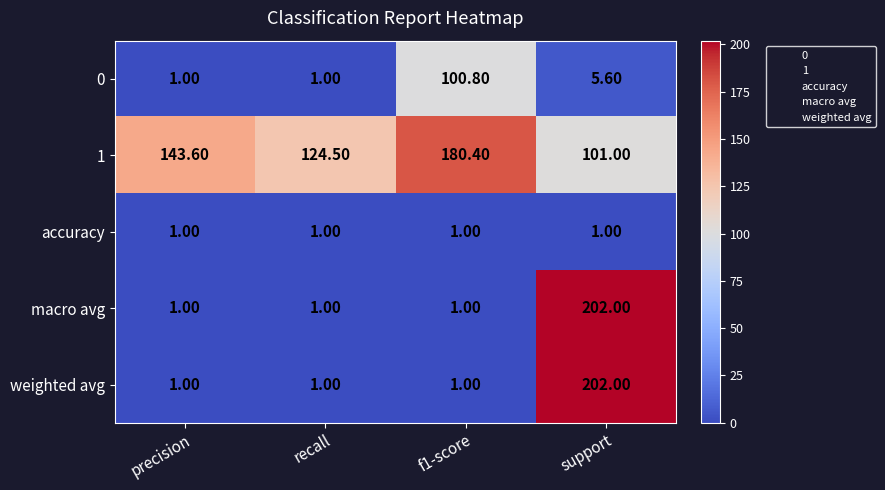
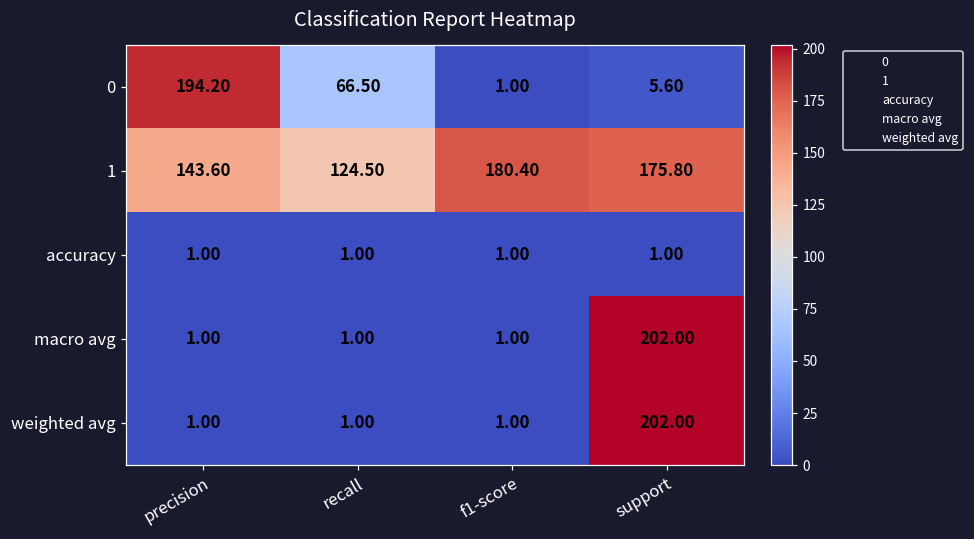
0, precision: 1.00 -> 194.20
0, recall: 1.00 -> 66.50
0, f1-score: 100.80 -> 1.00
1, support: 101.00 -> 175.80
